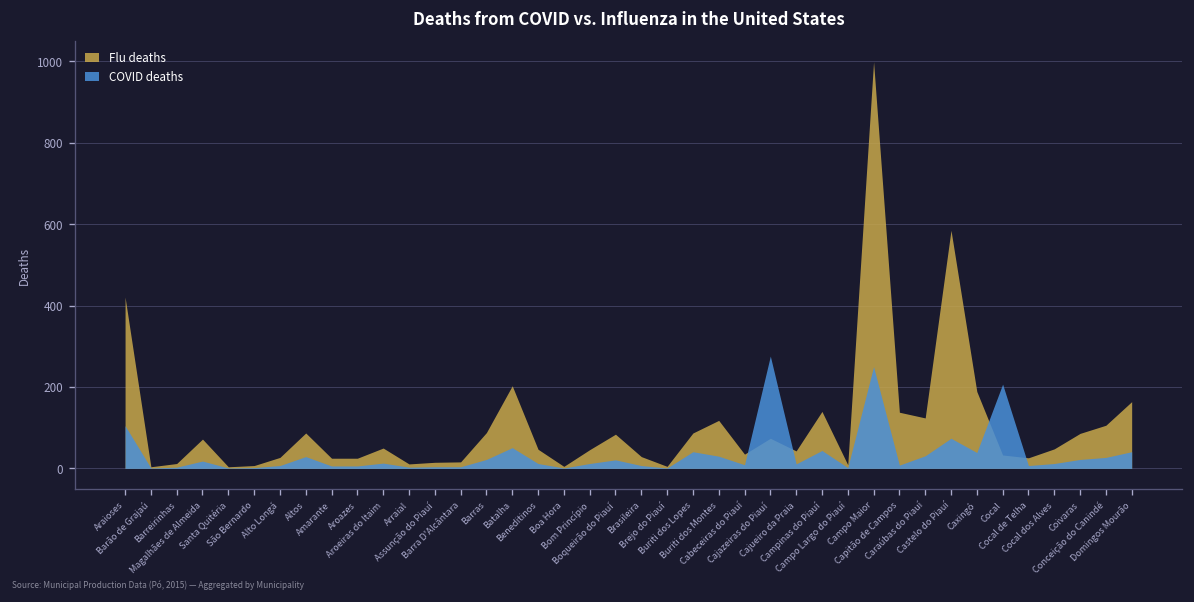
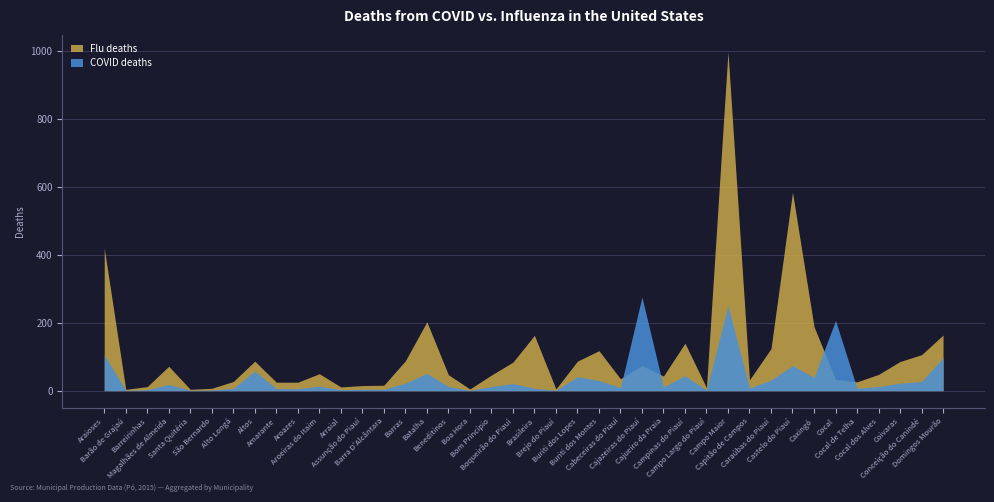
COVID deaths, Altos: 30 -> 60
Flu deaths, Brasileira: 30 -> 160
Flu deaths, Capitão de Campos: 140 -> 30
COVID deaths, Domingos Mourão: 40 -> 100
